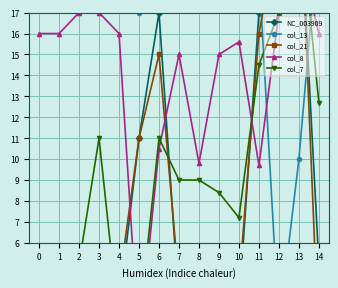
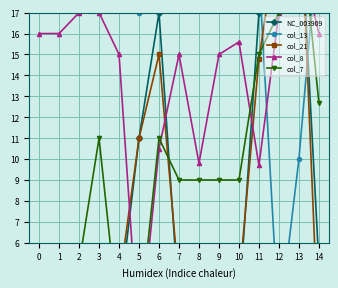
col_8, 4: 16 -> 15
col_7, 9: 8.4 -> 9.0
col_7, 10: 7.2 -> 9.0
col_21, 11: 16.0 -> 14.8
col_7, 11: 14.5 -> 15.0
